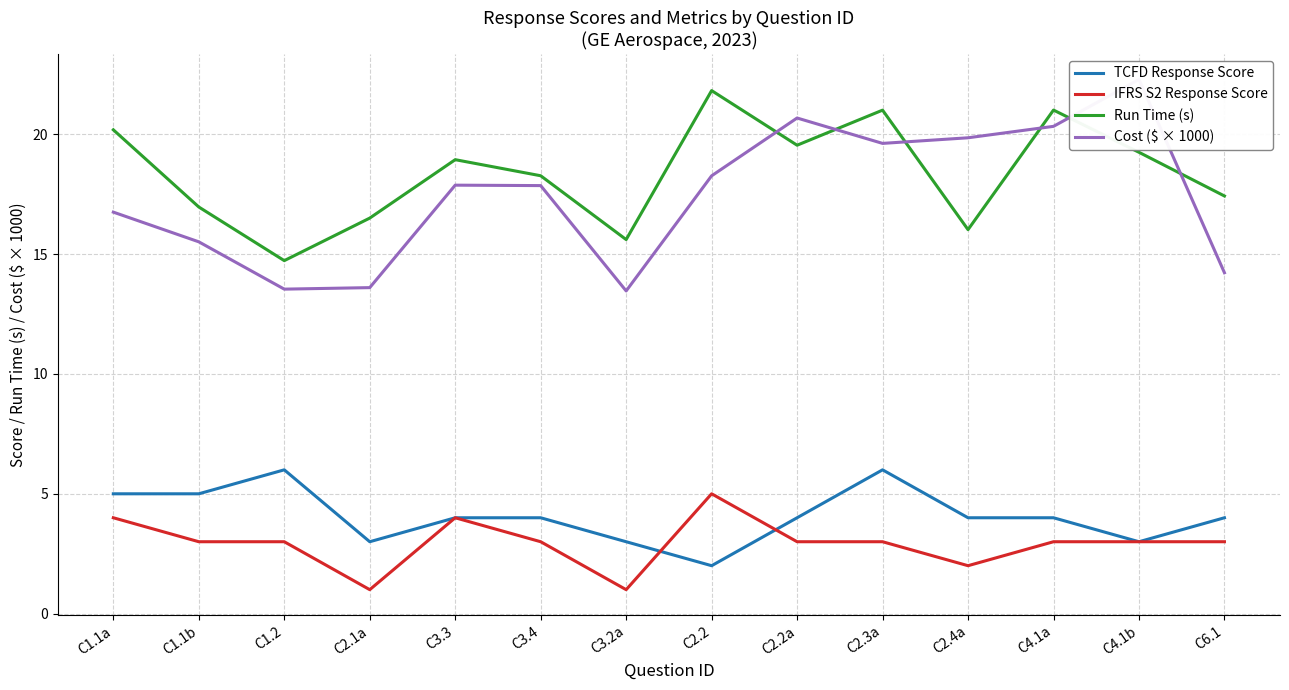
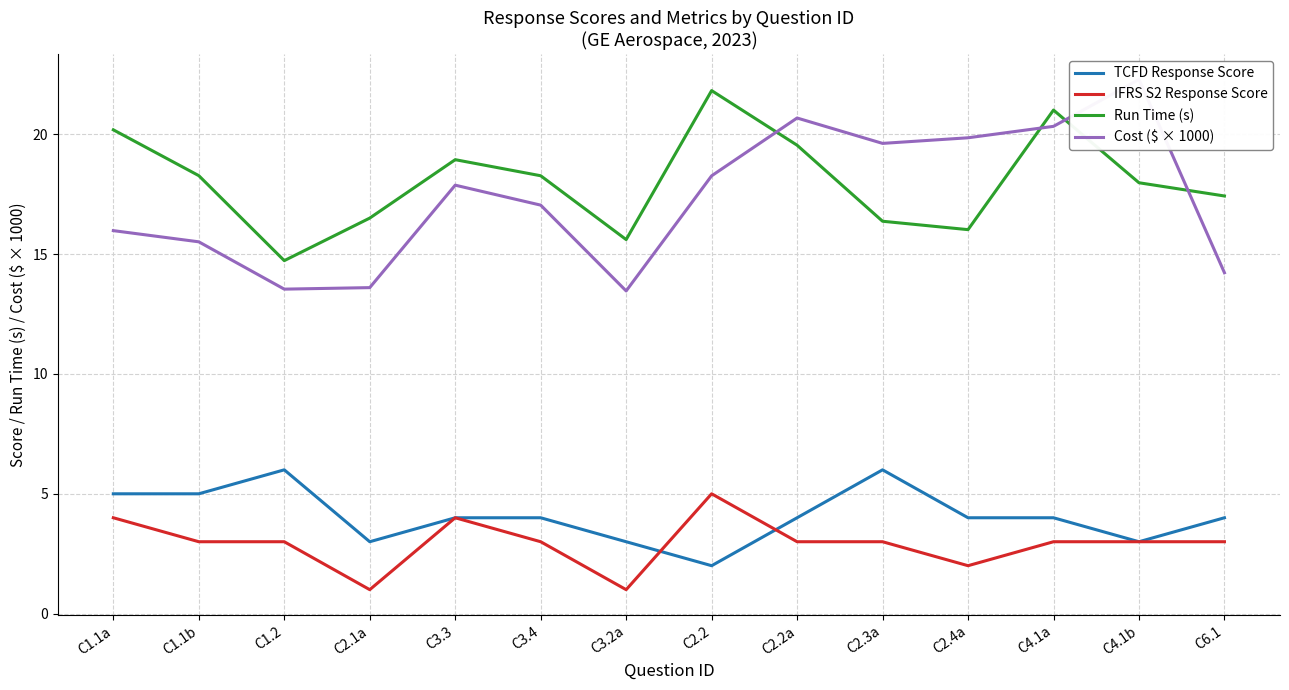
Cost ($ × 1000), C1.1a: 16.8 -> 16.0
Run Time (s), C1.1b: 17.0 -> 18.3
Cost ($ × 1000), C3.4: 17.9 -> 17.0
Run Time (s), C2.3a: 21.0 -> 16.4
Run Time (s), C4.1b: 19.2 -> 18.0
